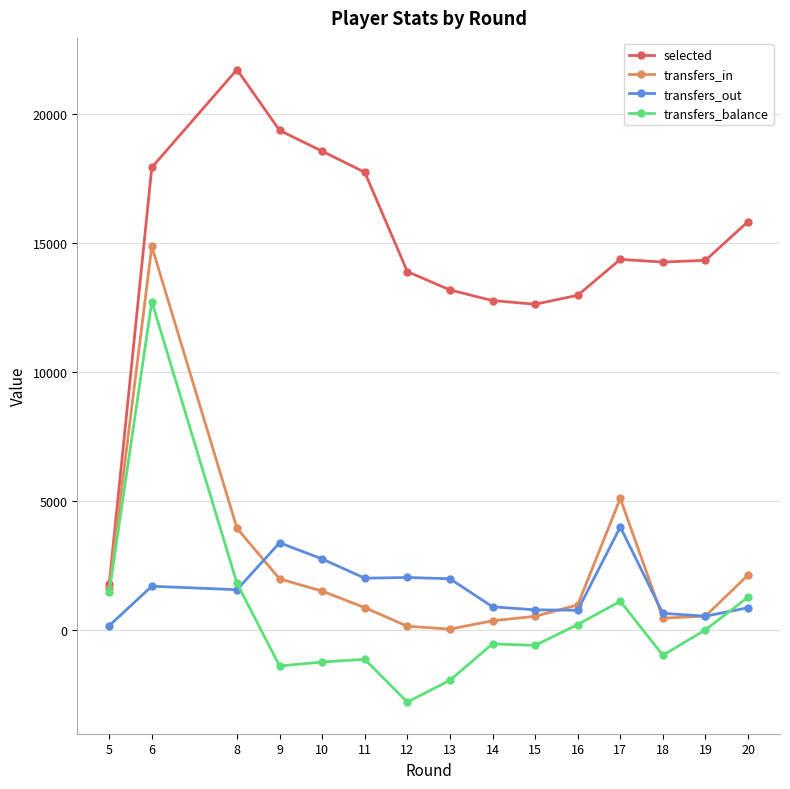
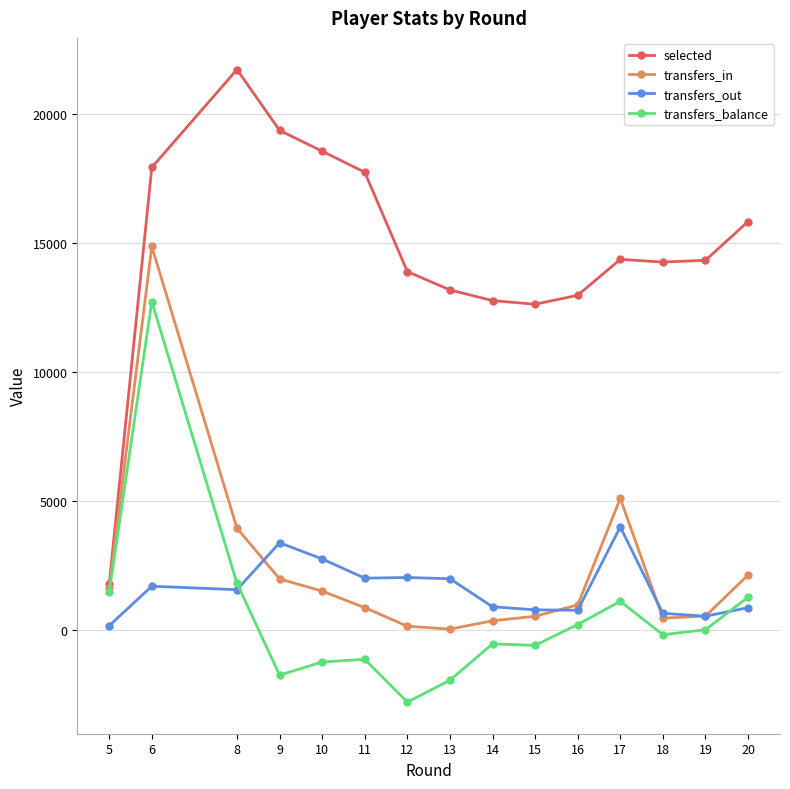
transfers_balance, 9: -1400 -> -1800
transfers_balance, 18: -1000 -> -200
